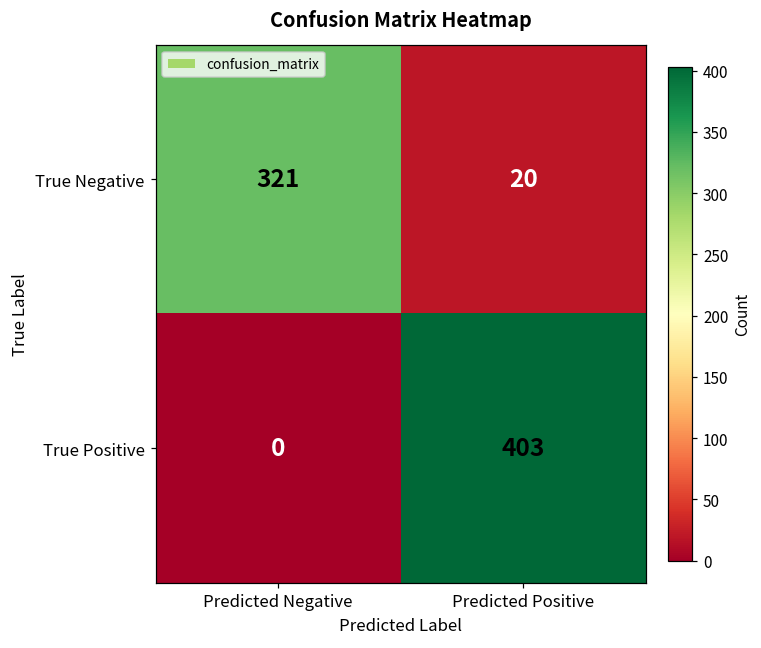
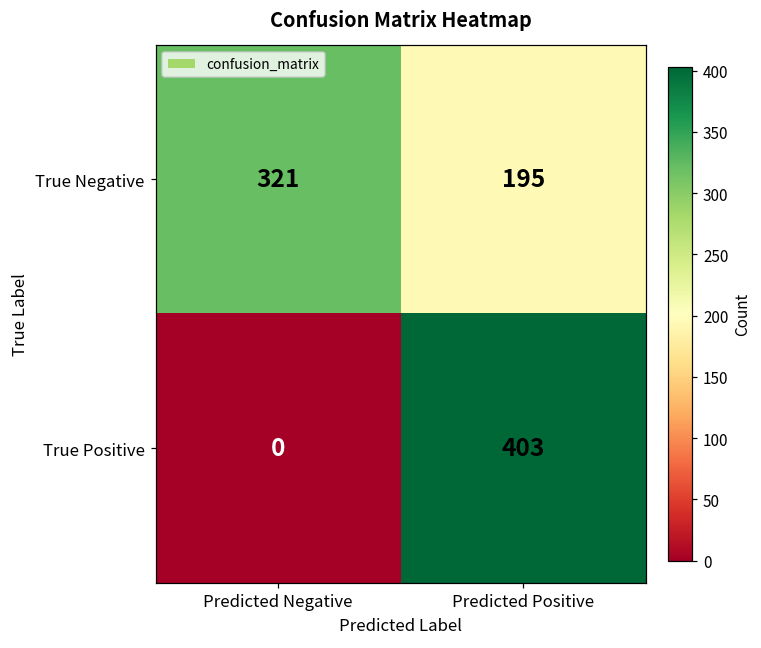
True Negative, Predicted Positive: 20 -> 195
